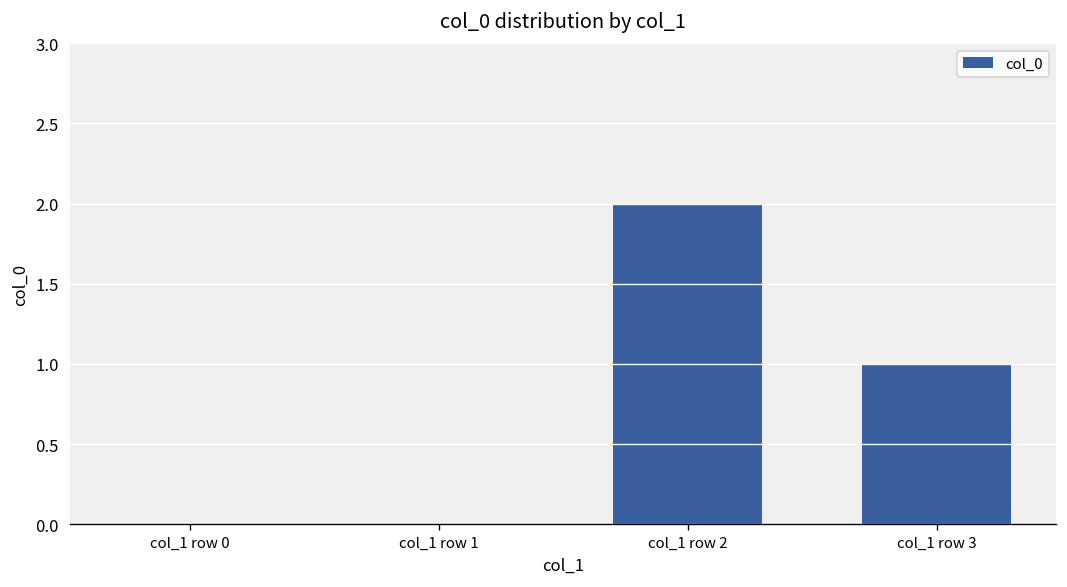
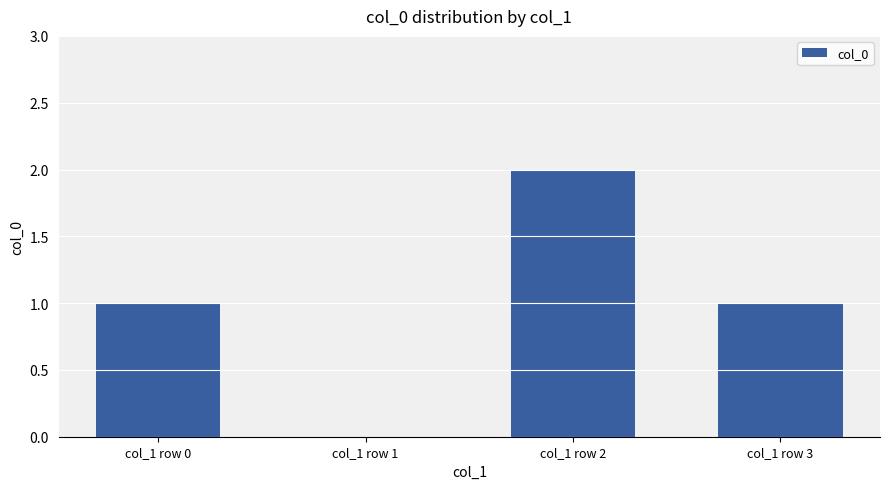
col_1 row 0: 0 -> 1
